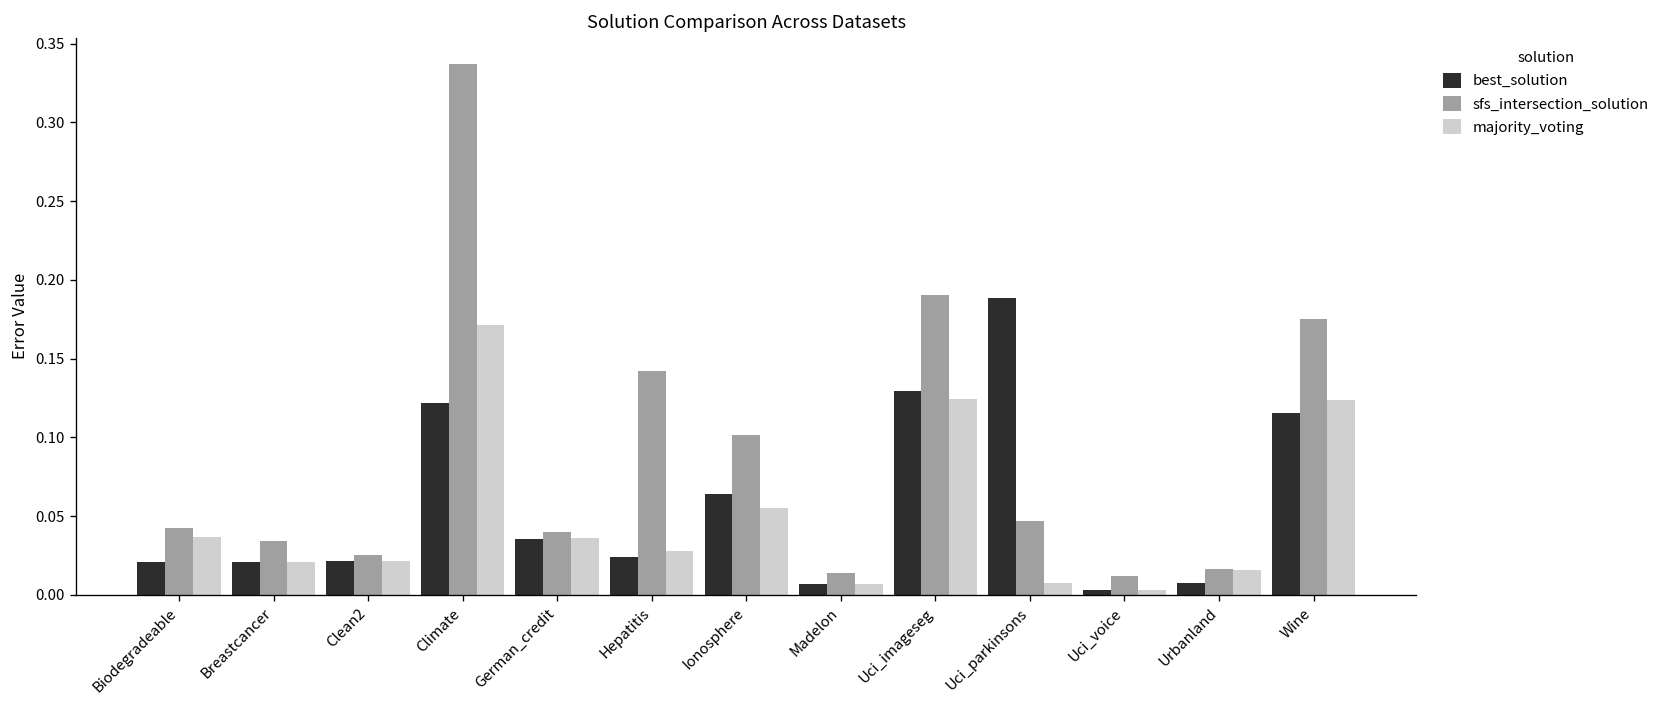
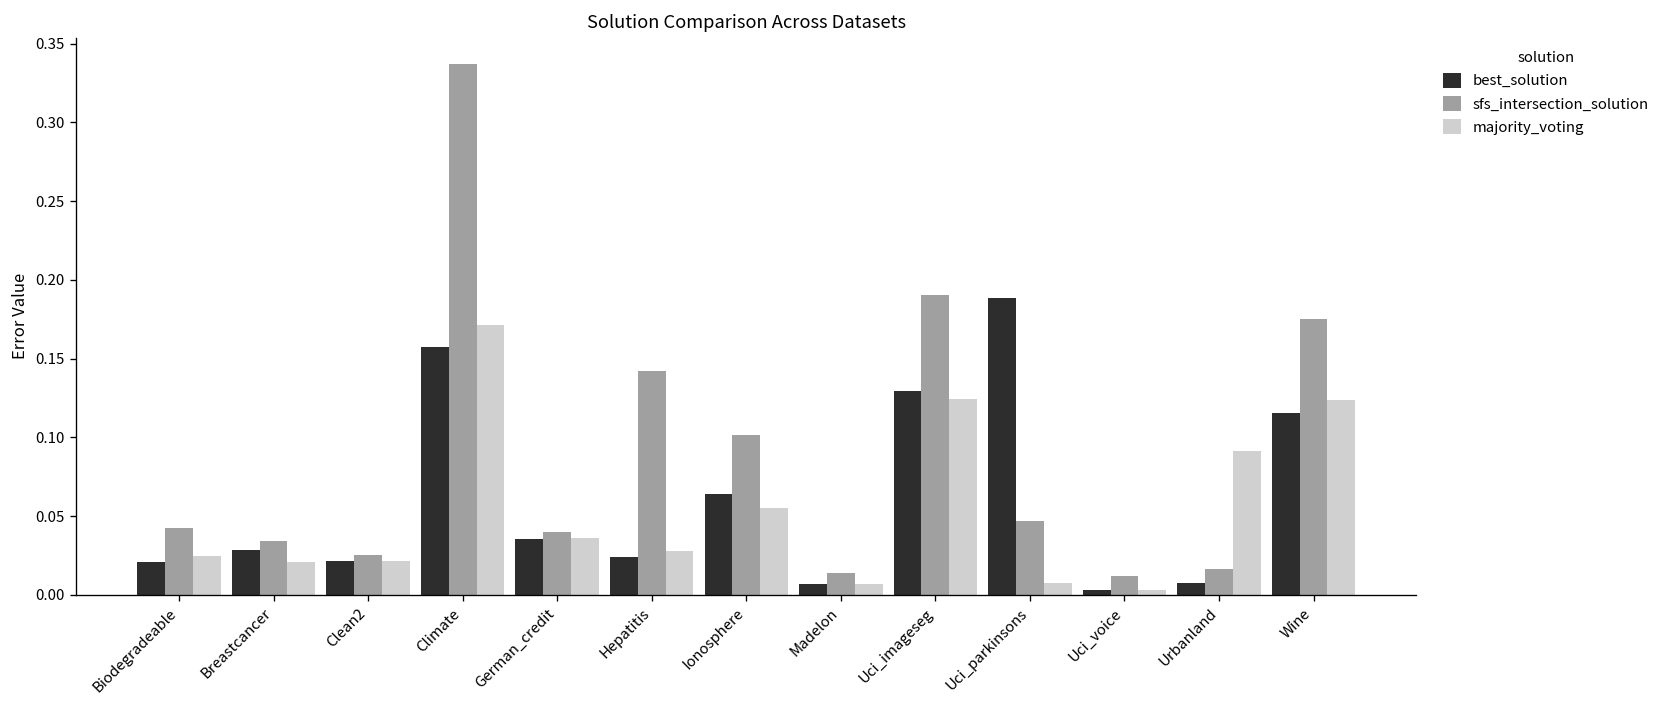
majority_voting, Biodegradeable: 0.037 -> 0.024
best_solution, Breastcancer: 0.021 -> 0.028
best_solution, Climate: 0.122 -> 0.158
majority_voting, Urbanland: 0.016 -> 0.091
